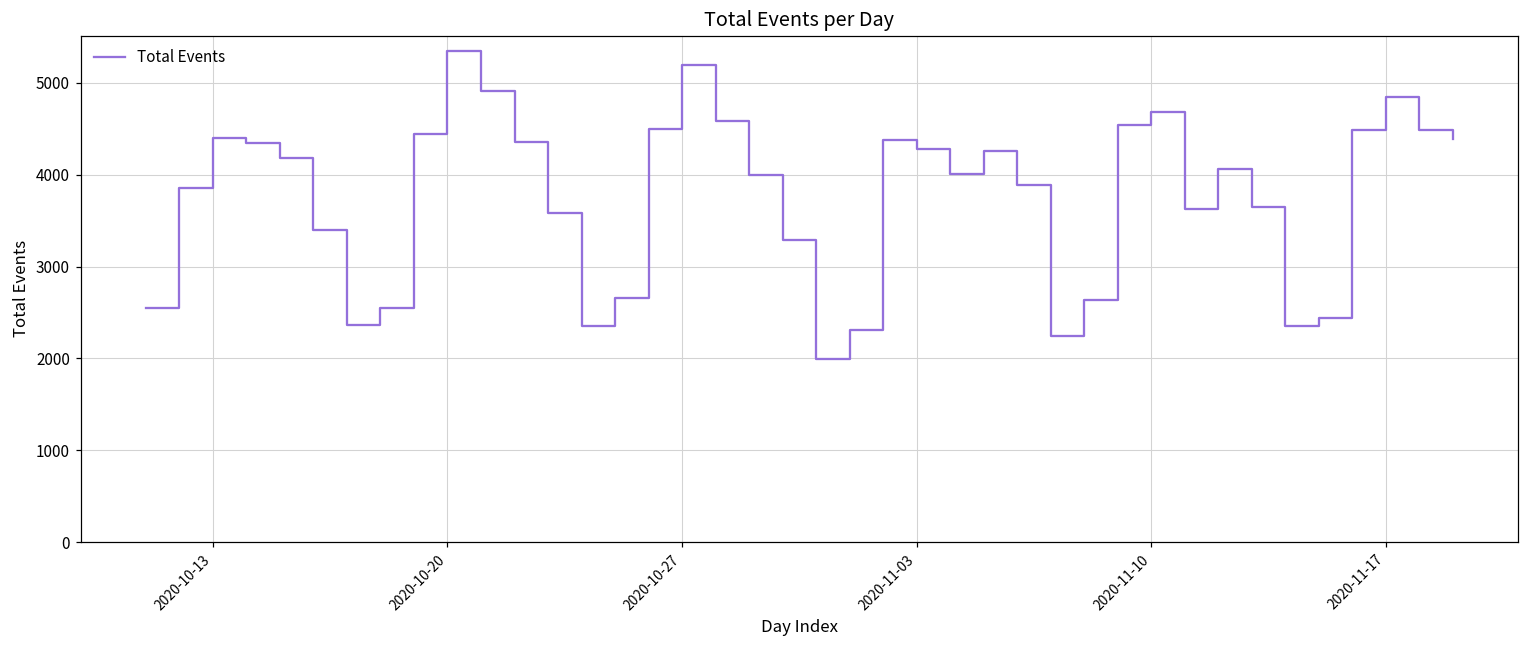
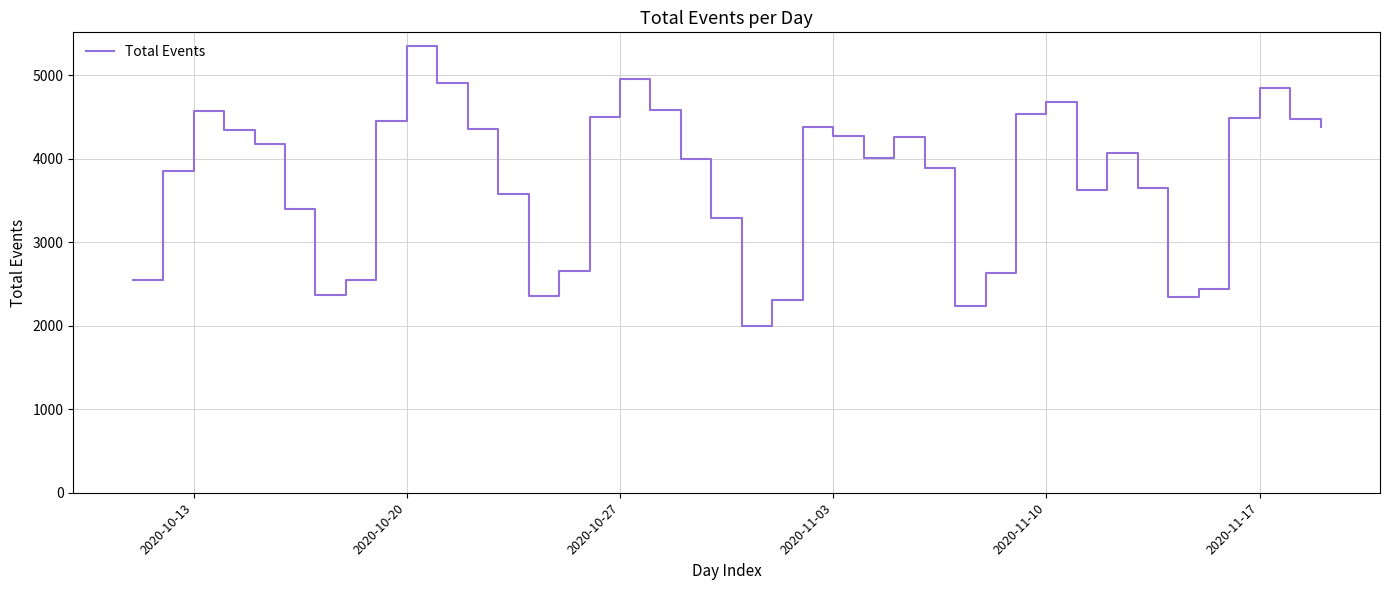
2020-10-13: 4400 -> 4600
2020-10-27: 5200 -> 5000
